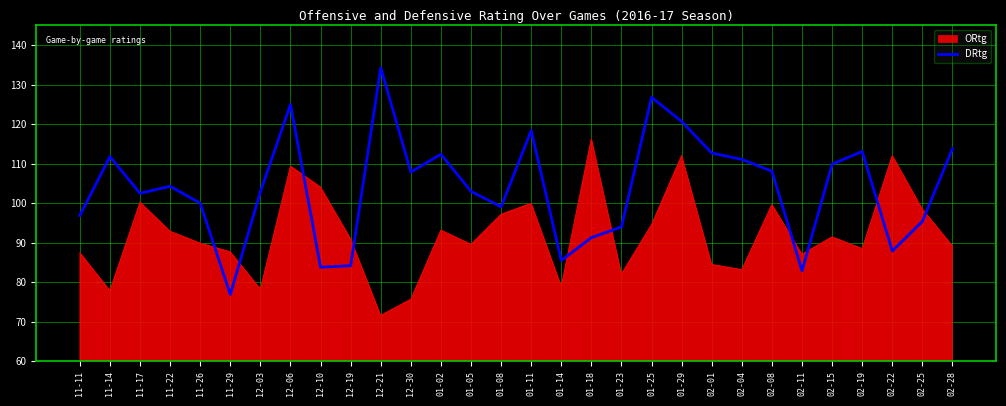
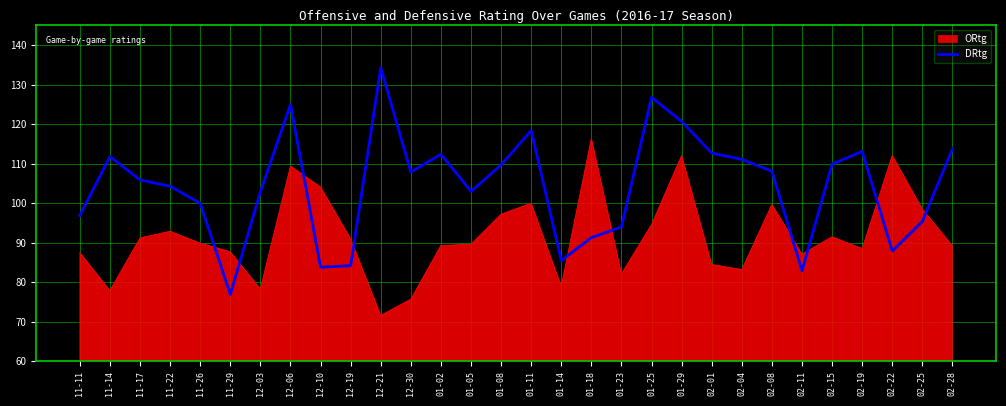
ORtg, 11-17: 100 -> 91
DRtg, 11-17: 103 -> 106
ORtg, 01-02: 93 -> 89
DRtg, 01-08: 99 -> 110
